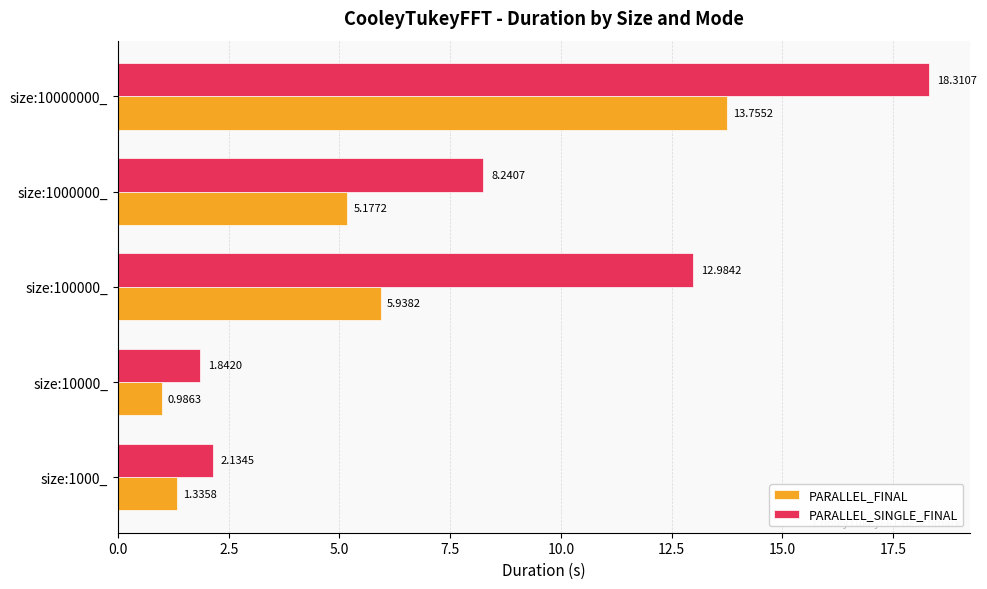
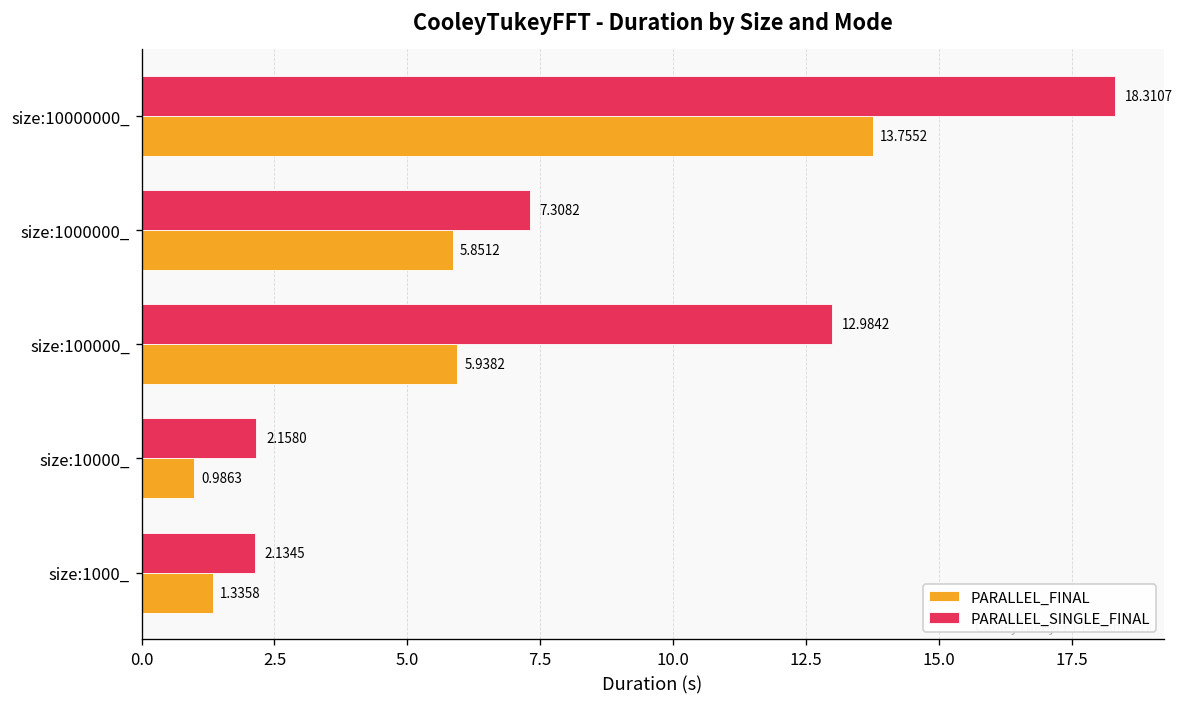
PARALLEL_SINGLE_FINAL, size:1000000_: 8.2407 -> 7.3082
PARALLEL_FINAL, size:1000000_: 5.1772 -> 5.8512
PARALLEL_SINGLE_FINAL, size:10000_: 1.8420 -> 2.1580
